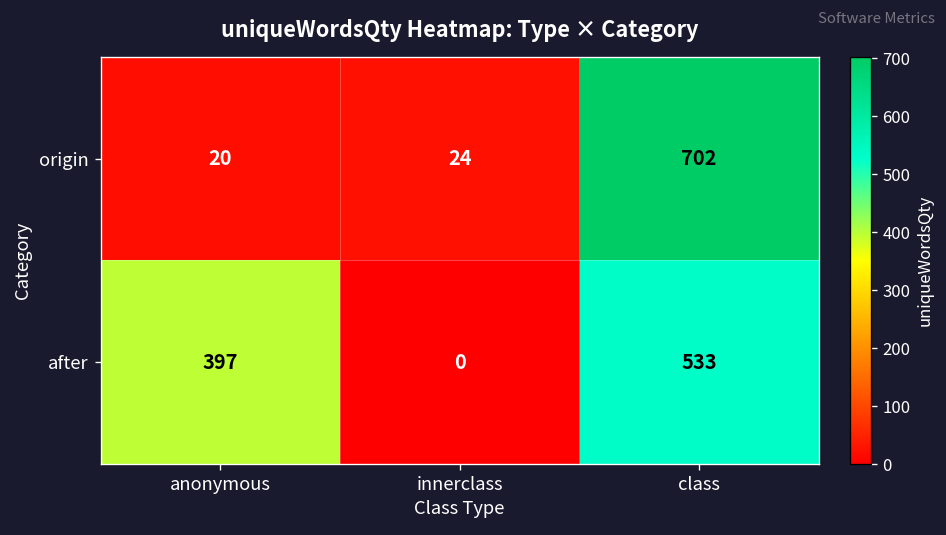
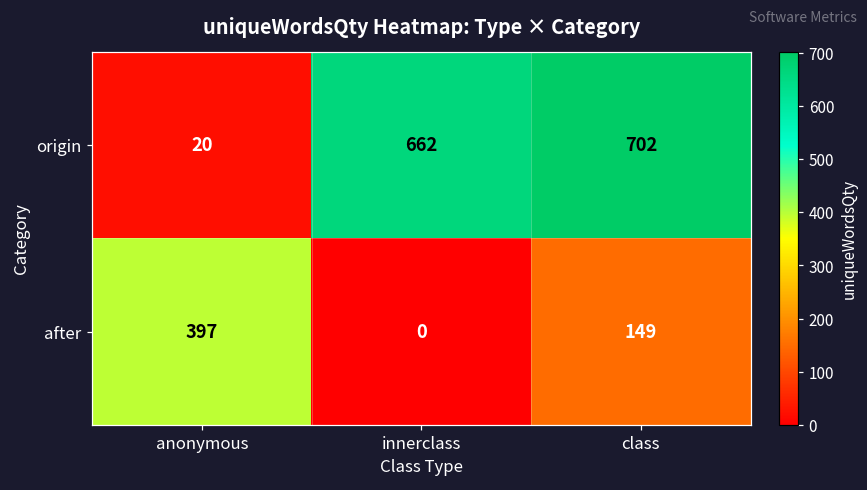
origin, innerclass: 24 -> 662
after, class: 533 -> 149
